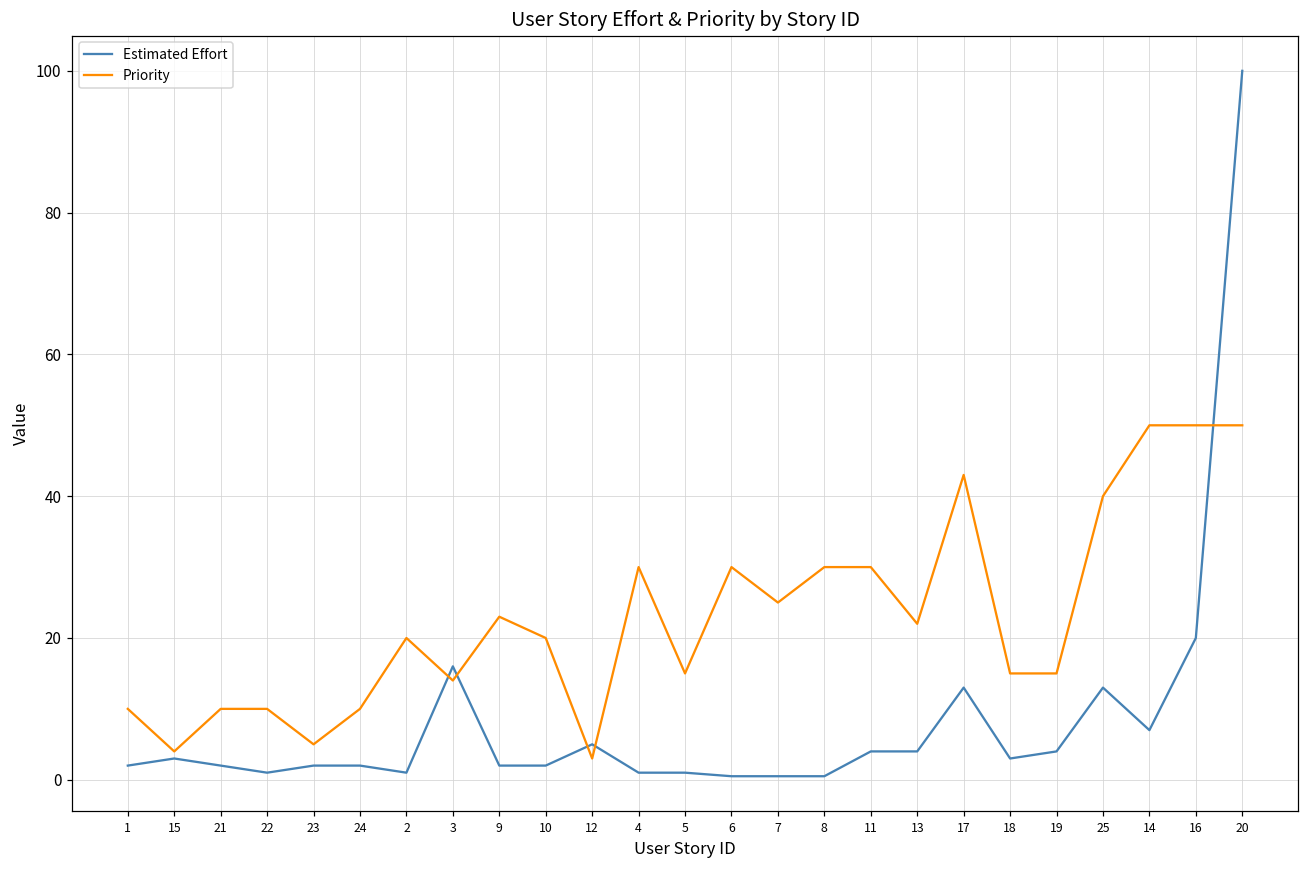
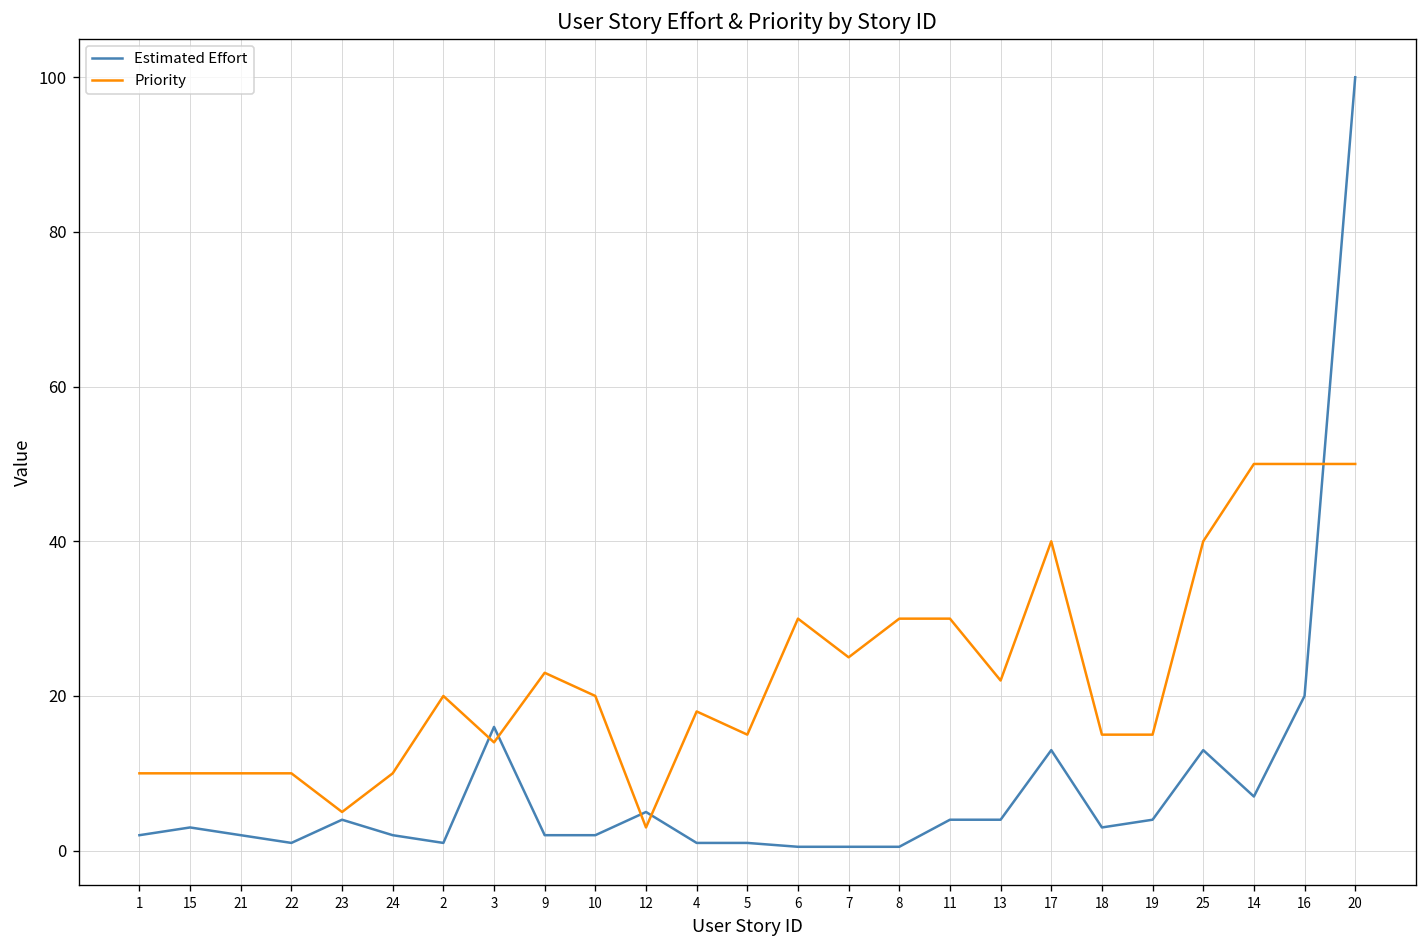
Priority, 15: 4 -> 10
Estimated Effort, 23: 2 -> 4
Priority, 4: 30 -> 18
Priority, 17: 43 -> 40
